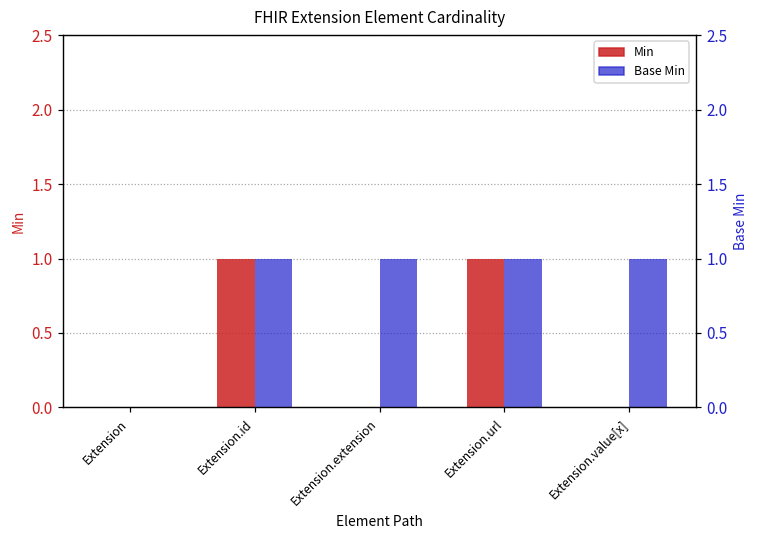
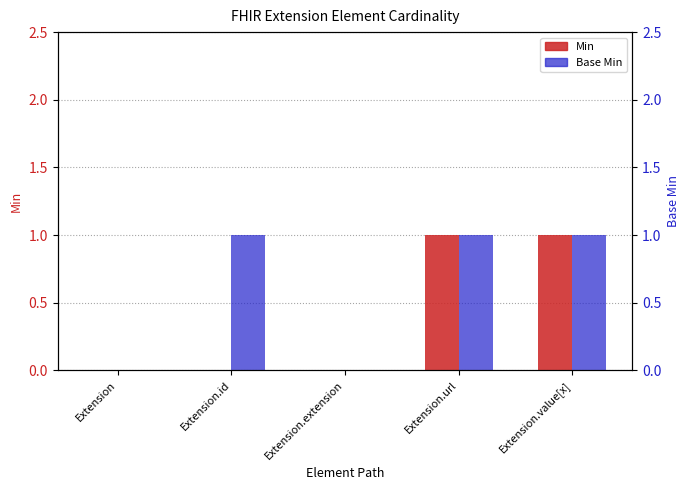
Min, Extension.id: 1 -> 0
Base Min, Extension.extension: 1 -> 0
Min, Extension.value[x]: 0 -> 1
